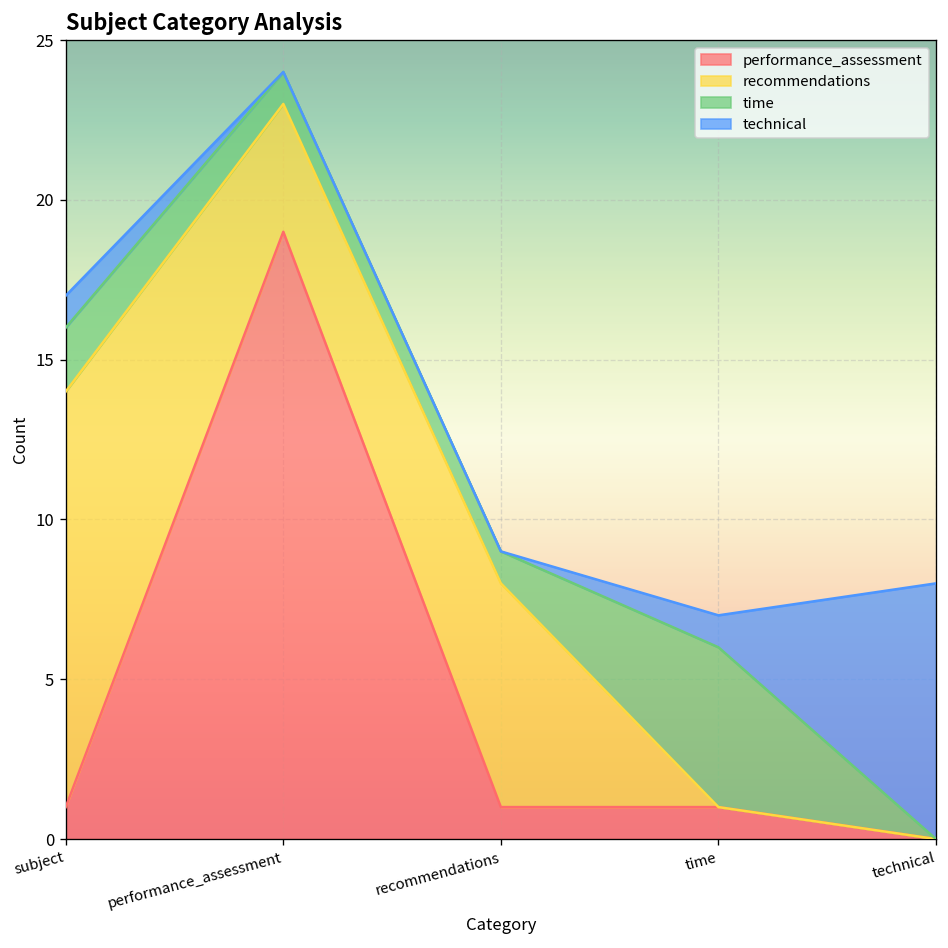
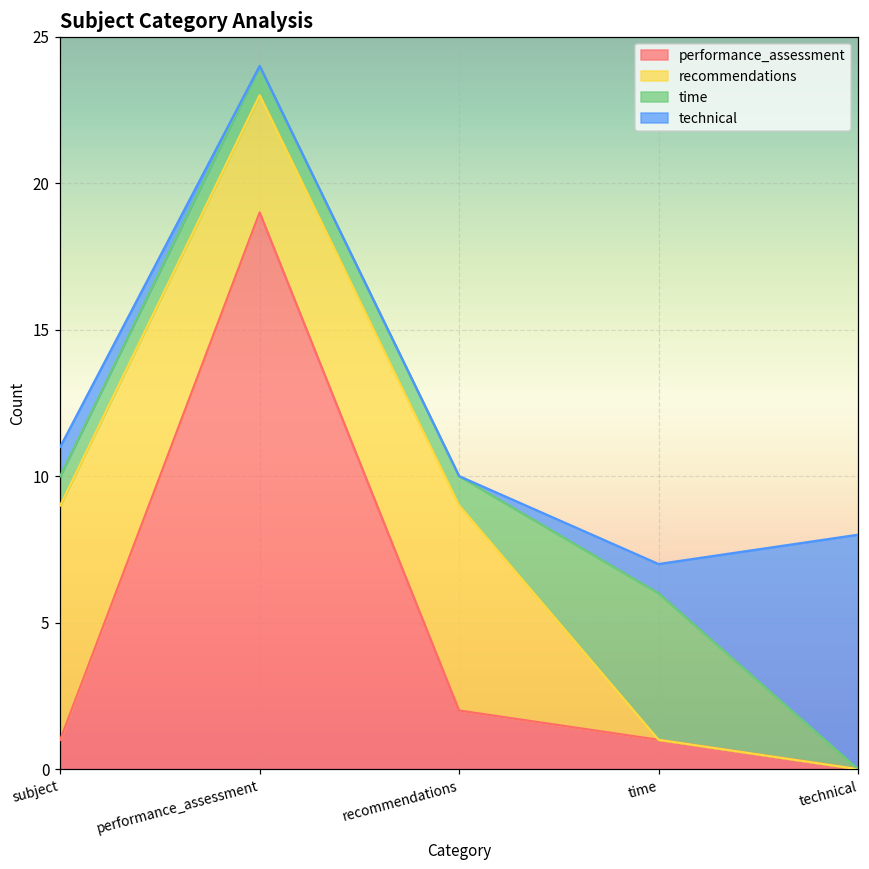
recommendations, subject: 13 -> 8
time, subject: 2 -> 1
performance_assessment, recommendations: 1 -> 2
